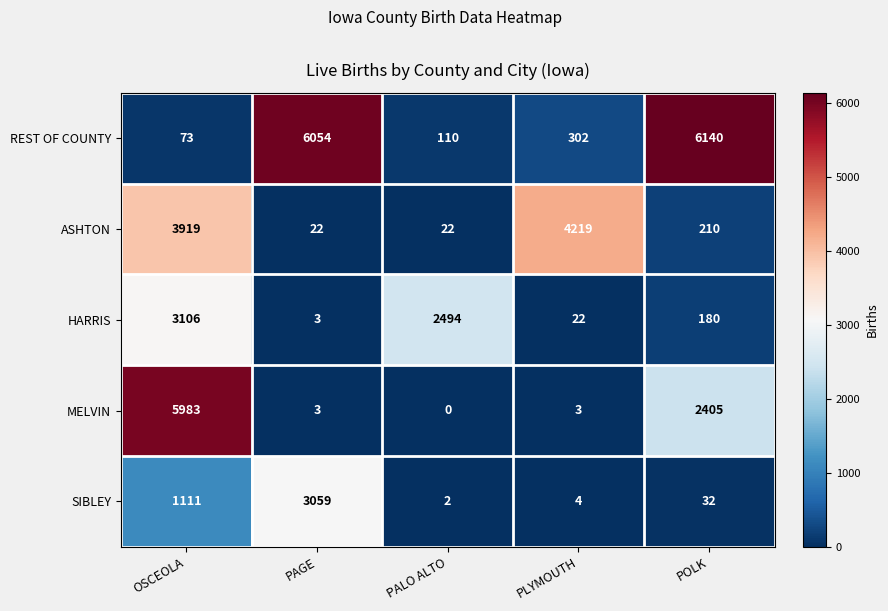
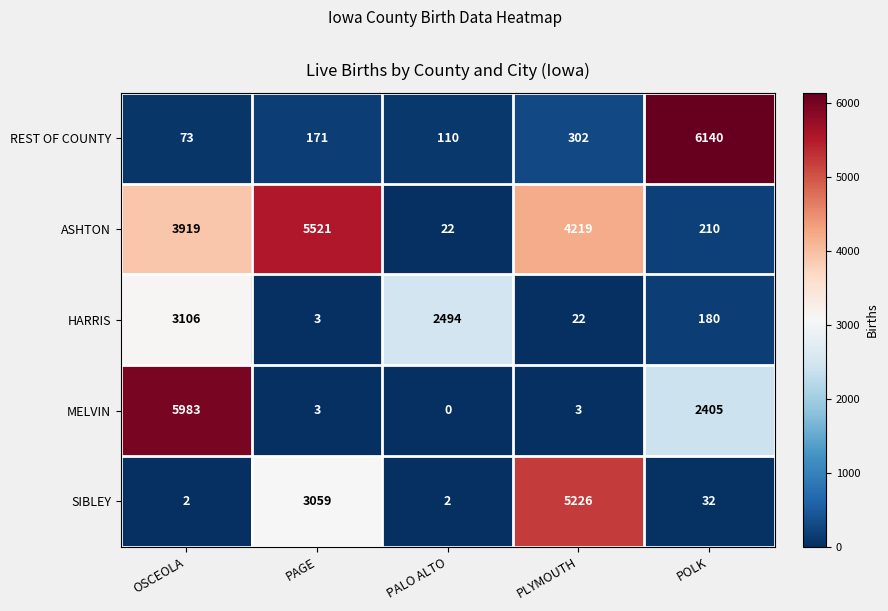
REST OF COUNTY, PAGE: 6054 -> 171
ASHTON, PAGE: 22 -> 5521
SIBLEY, OSCEOLA: 1111 -> 2
SIBLEY, PLYMOUTH: 4 -> 5226
